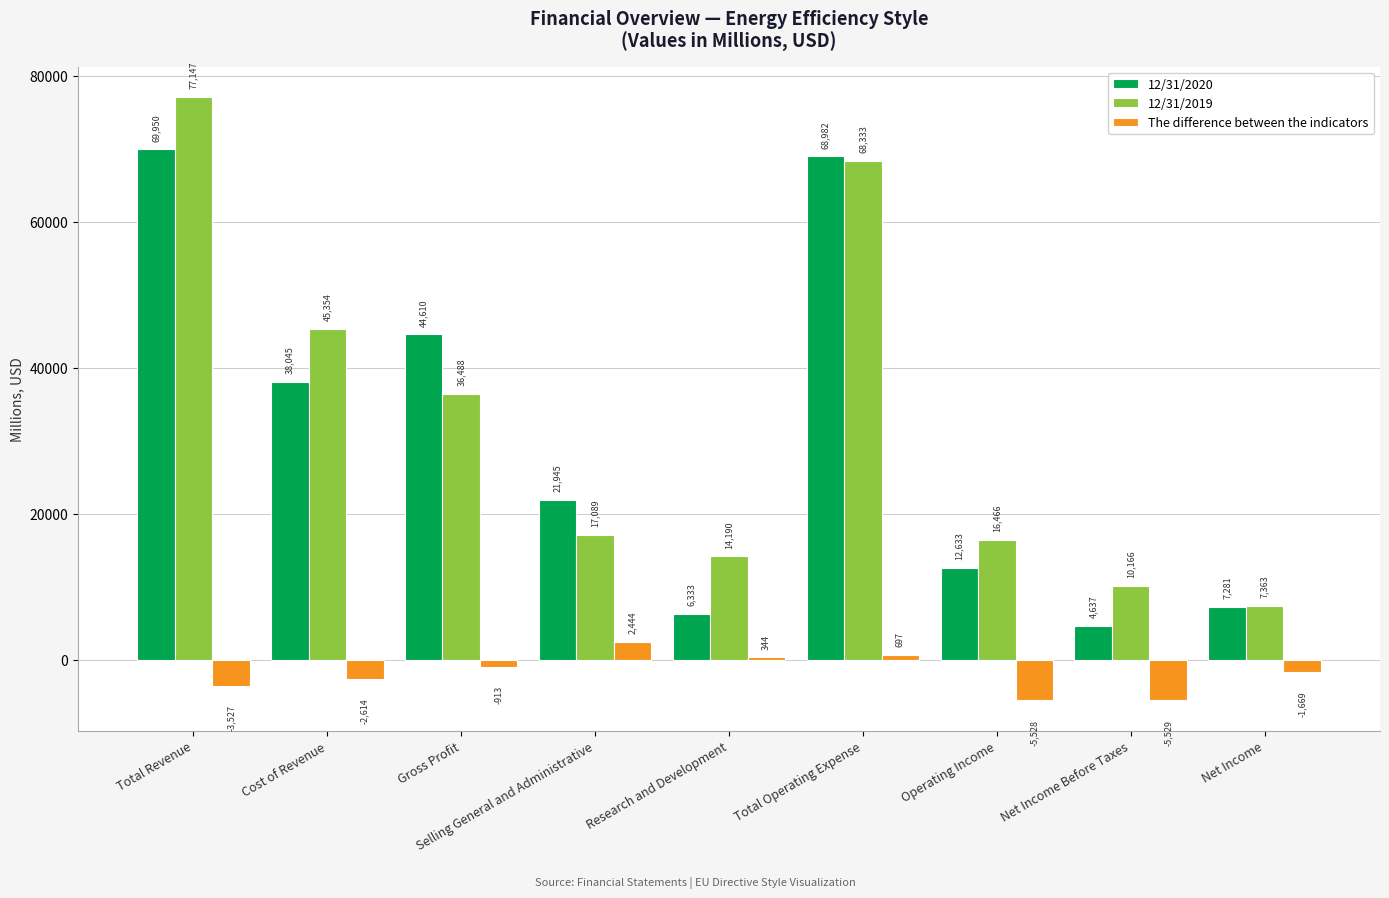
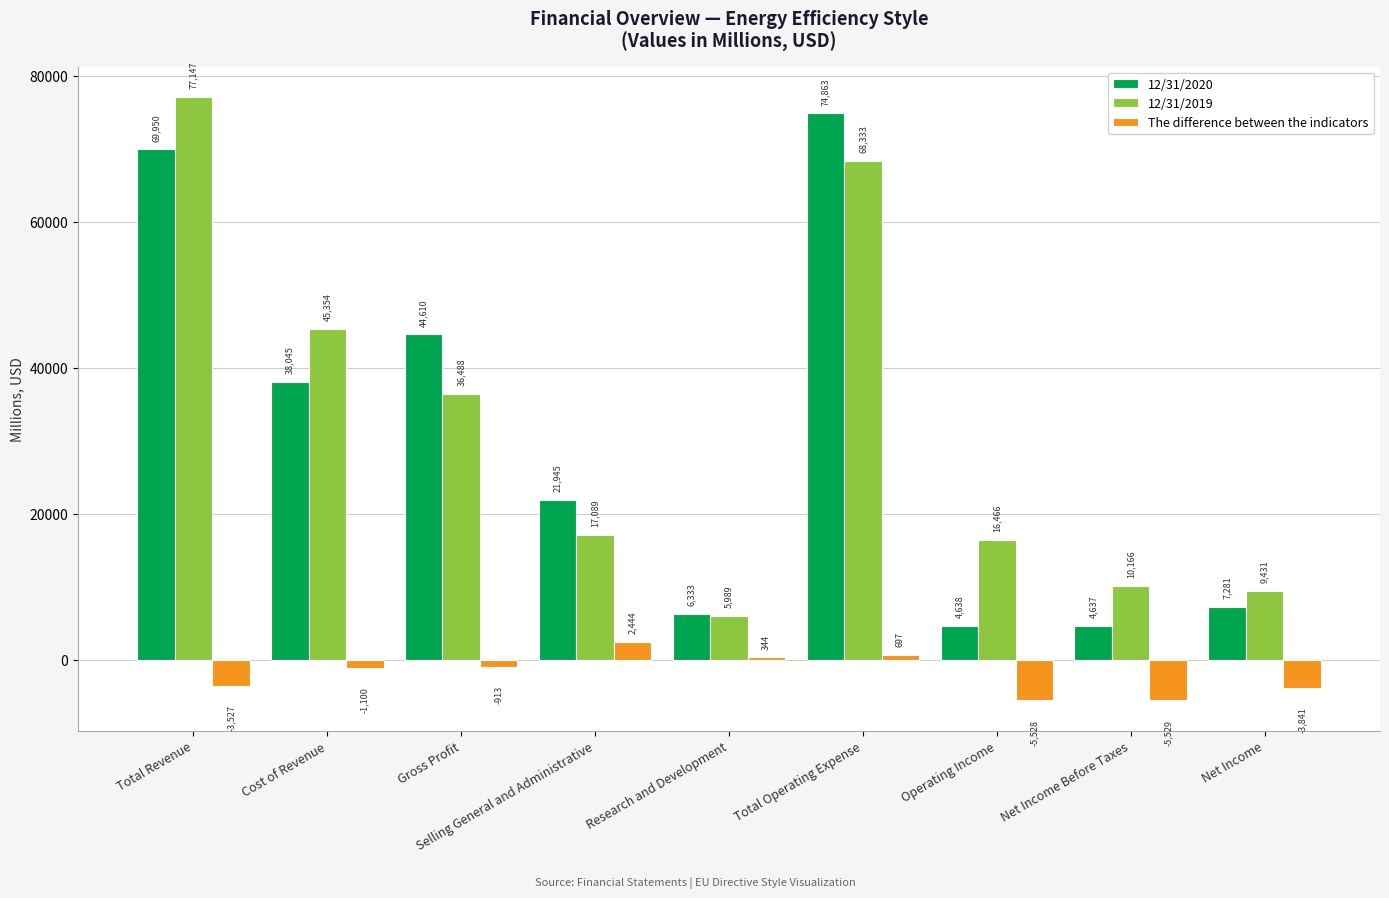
The difference between the indicators, Cost of Revenue: -2,614 -> -1,100
12/31/2019, Research and Development: 14,190 -> 5,989
12/31/2020, Total Operating Expense: 68,982 -> 74,863
12/31/2020, Operating Income: 12,633 -> 4,638
12/31/2019, Net Income: 7,363 -> 9,431
The difference between the indicators, Net Income: -1,669 -> -3,841
